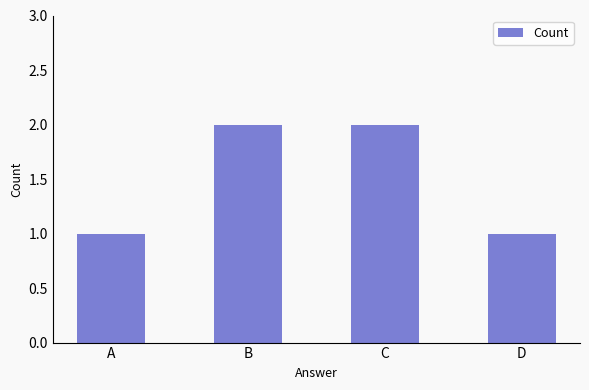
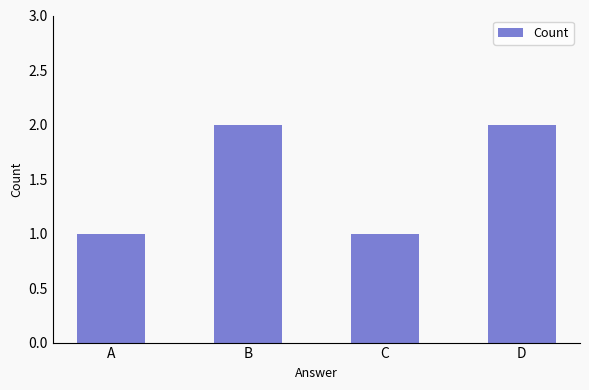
C: 2 -> 1
D: 1 -> 2
